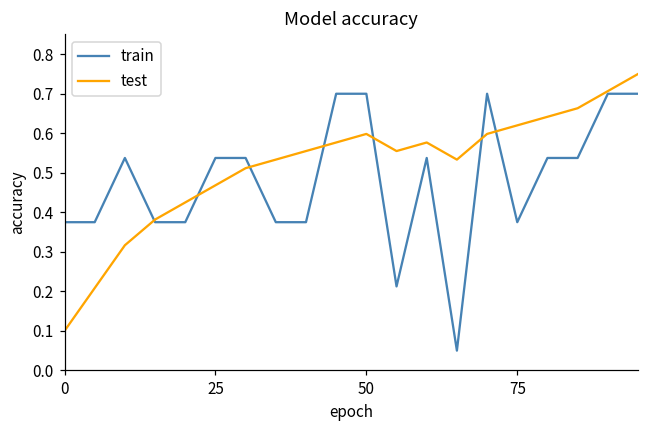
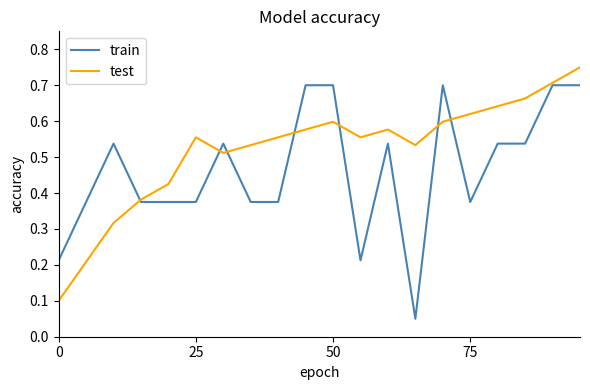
train, 0: 0.38 -> 0.21
train, 25: 0.54 -> 0.38
test, 25: 0.47 -> 0.56
